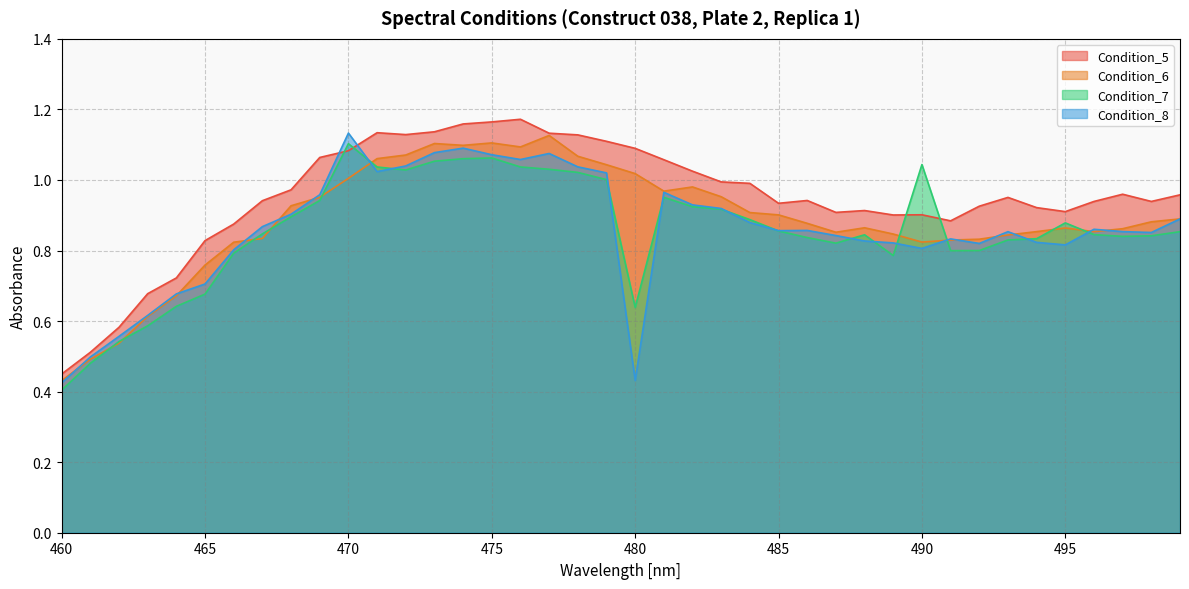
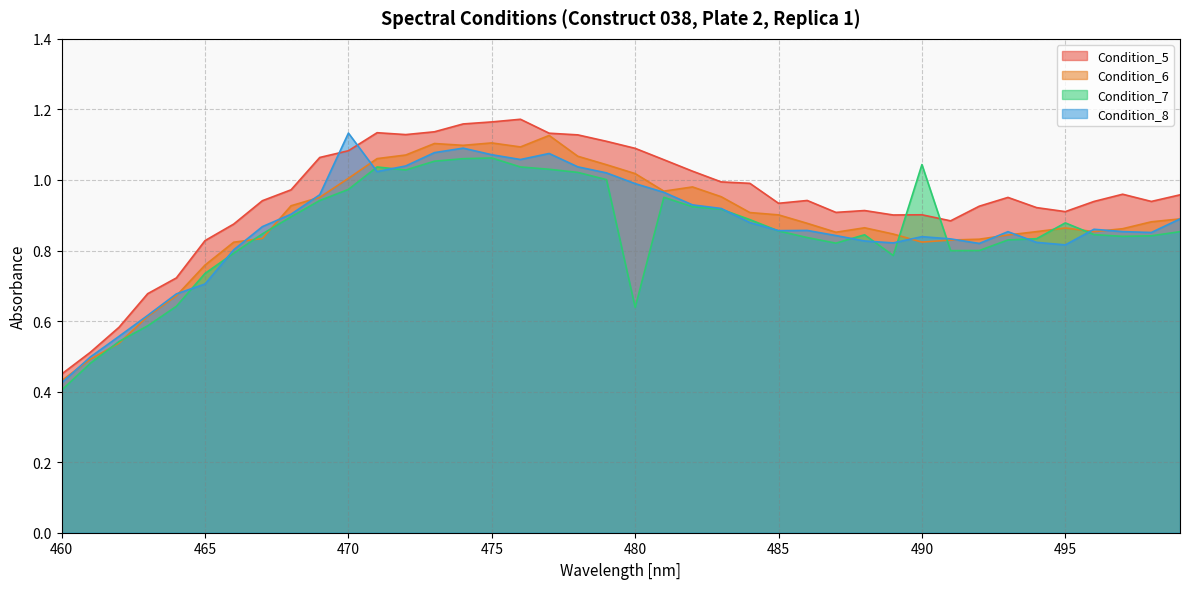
Condition_7, 465: 0.68 -> 0.74
Condition_7, 470: 1.10 -> 0.97
Condition_8, 480: 0.43 -> 0.99
Condition_8, 490: 0.81 -> 0.84
